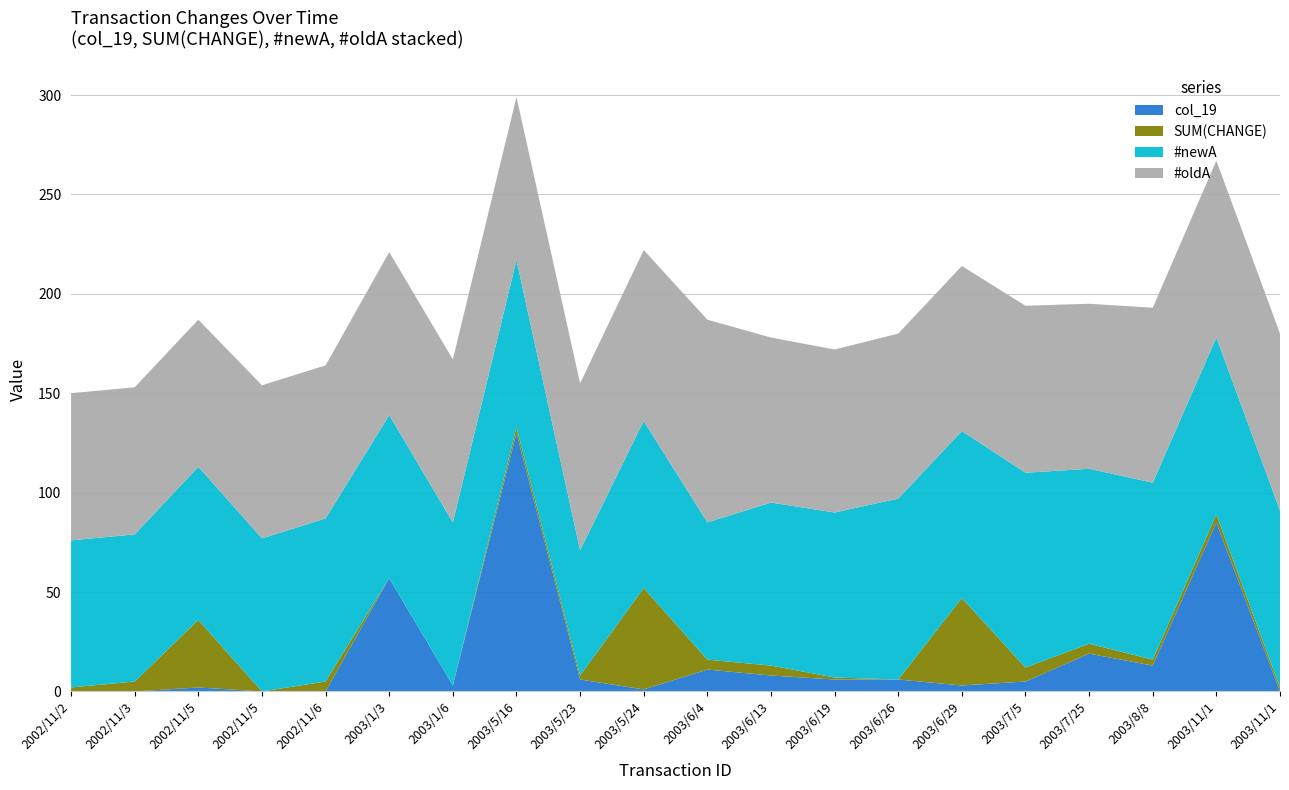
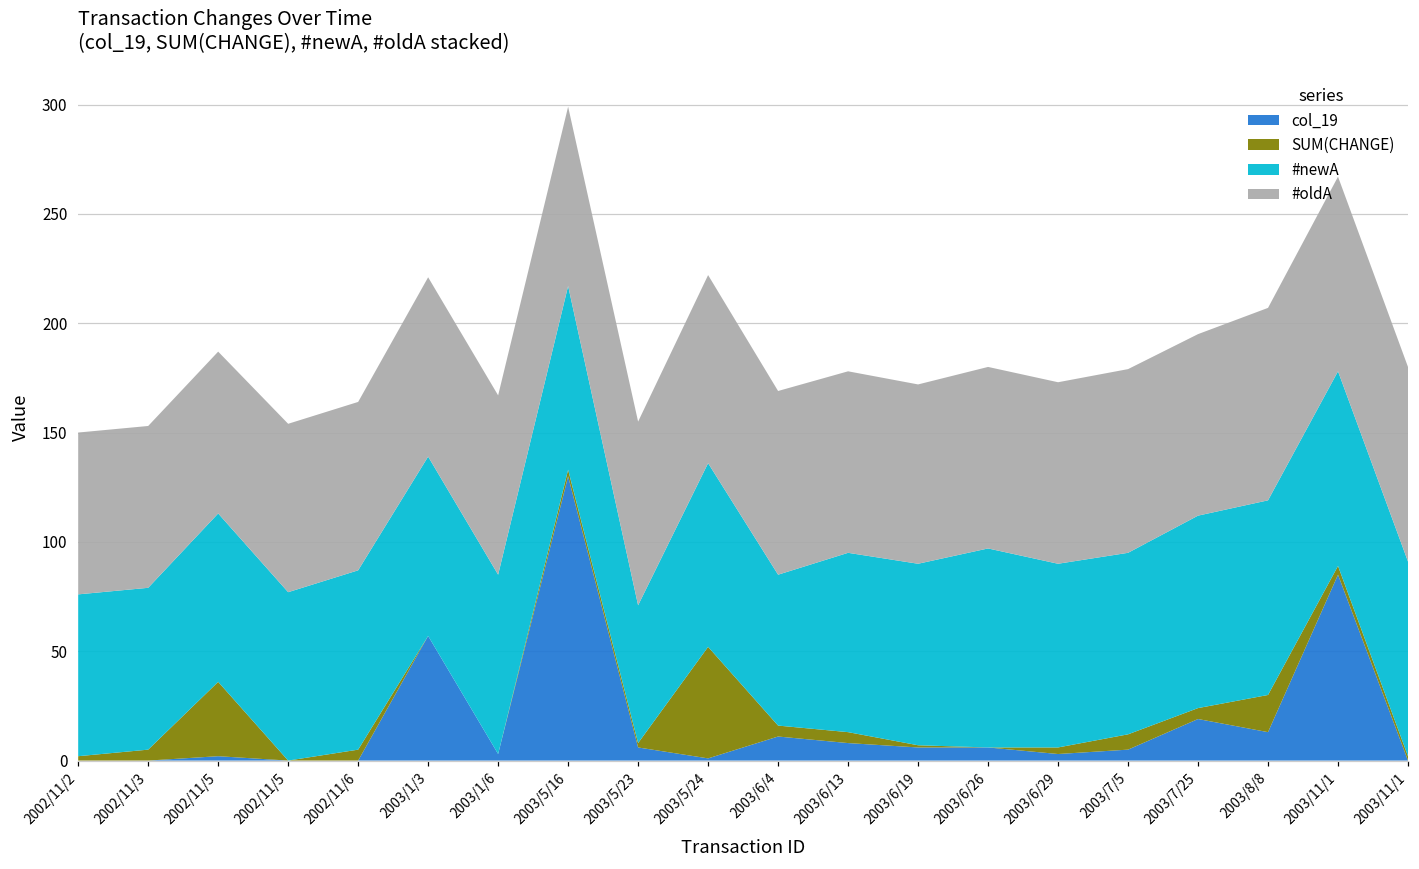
#oldA, 2003/6/4: 102 -> 84
SUM(CHANGE), 2003/6/29: 44 -> 3
#newA, 2003/7/5: 98 -> 83
SUM(CHANGE), 2003/8/8: 3 -> 17
